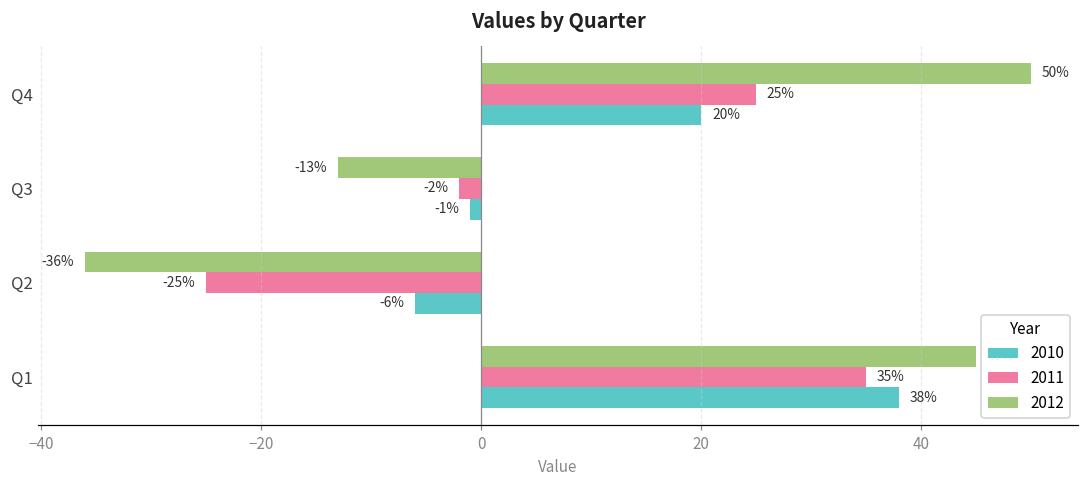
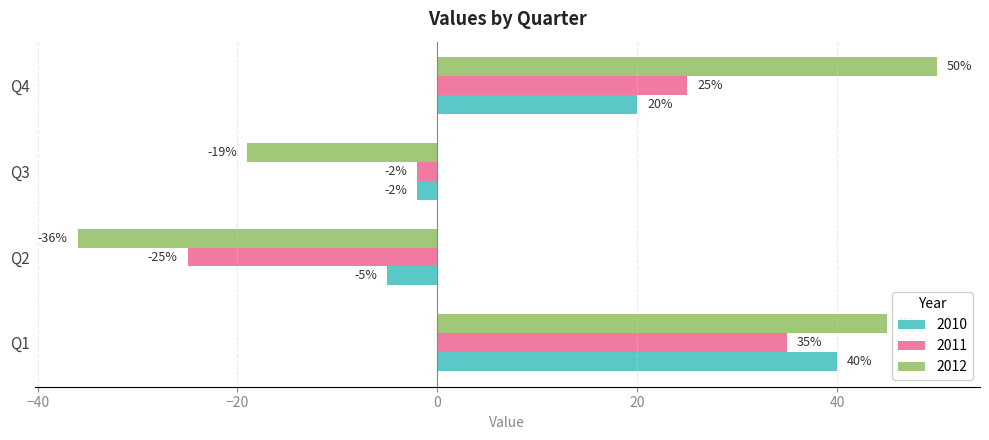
2012, Q3: -13% -> -19%
2010, Q3: -1% -> -2%
2010, Q2: -6% -> -5%
2010, Q1: 38% -> 40%
